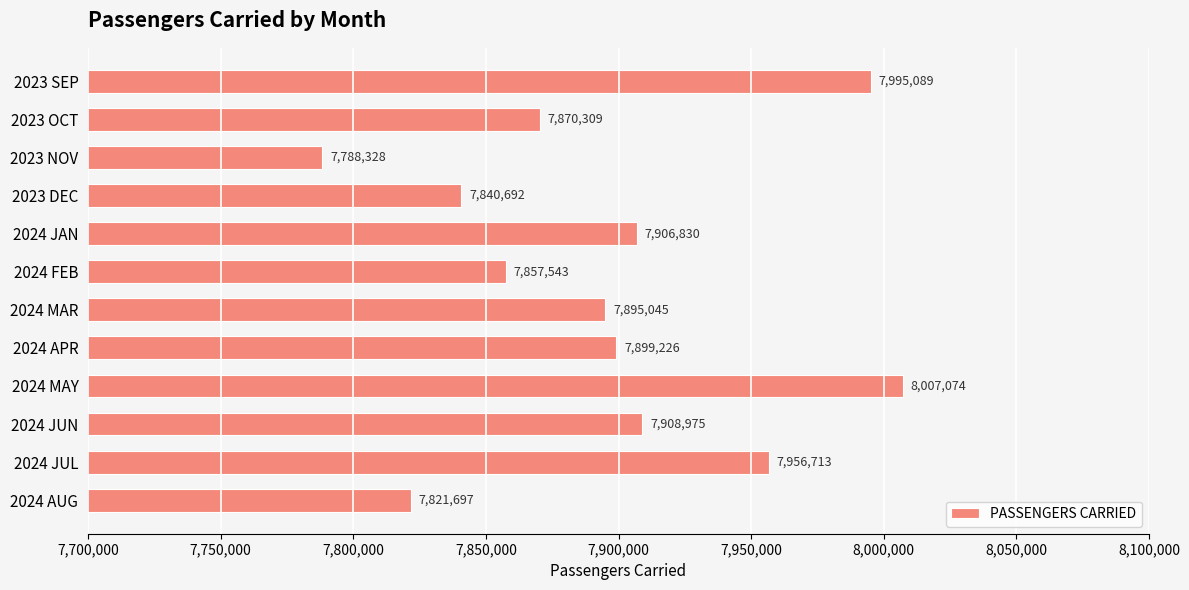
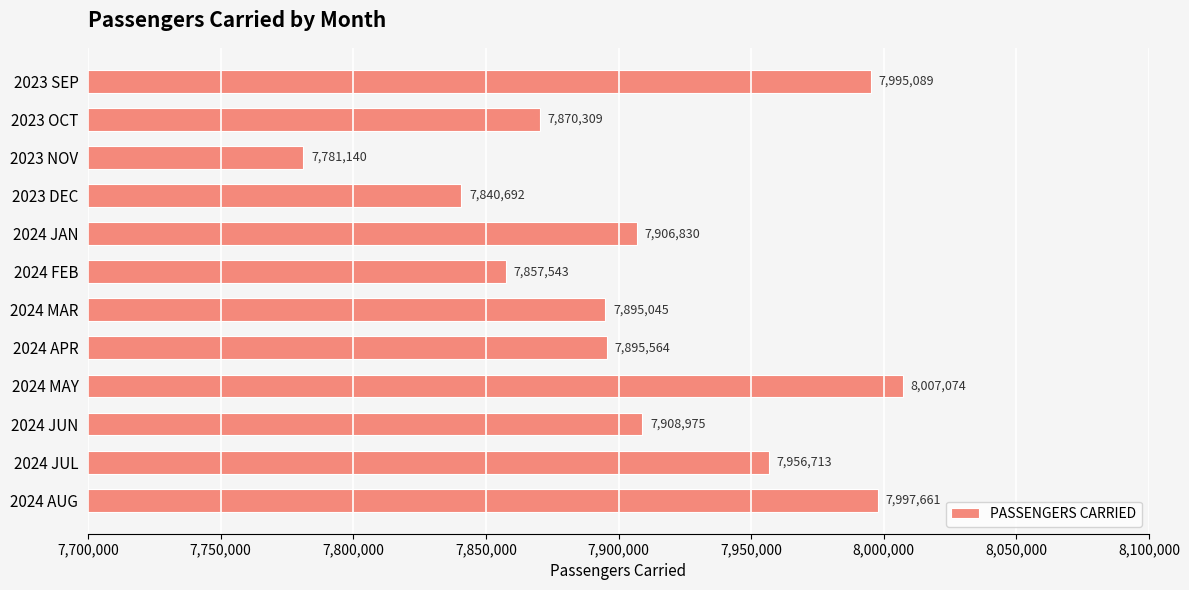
2023 NOV: 7,788,328 -> 7,781,140
2024 APR: 7,899,226 -> 7,895,564
2024 AUG: 7,821,697 -> 7,997,661
